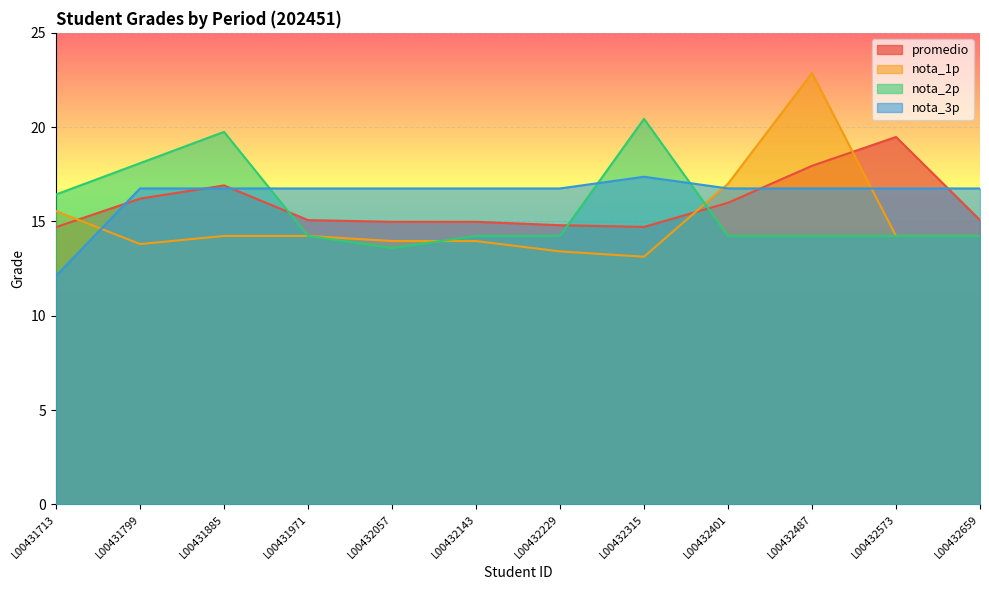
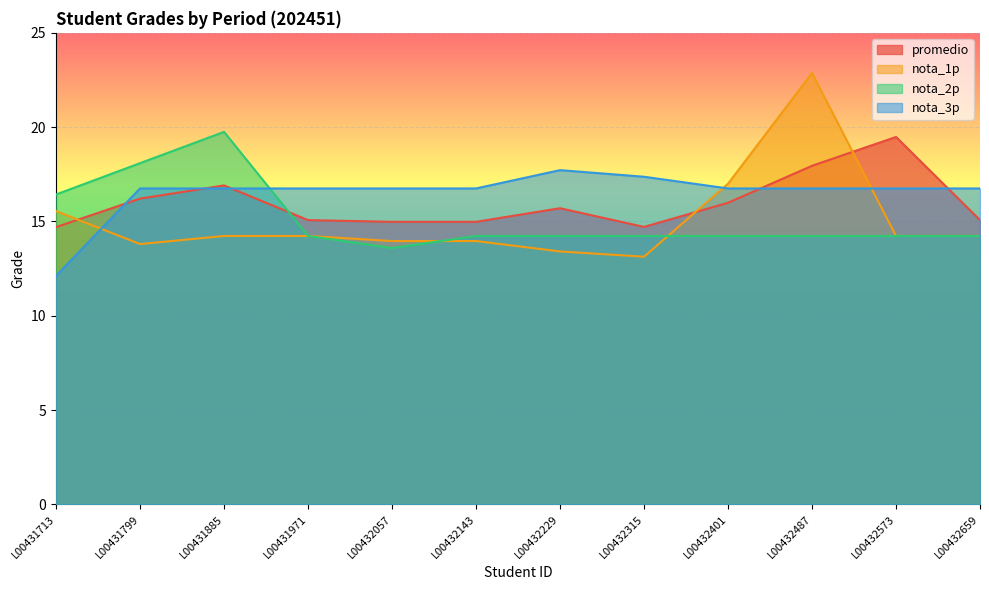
promedio, L00432229: 14.8 -> 15.7
nota_3p, L00432229: 16.8 -> 17.7
nota_2p, L00432315: 20.4 -> 14.2
